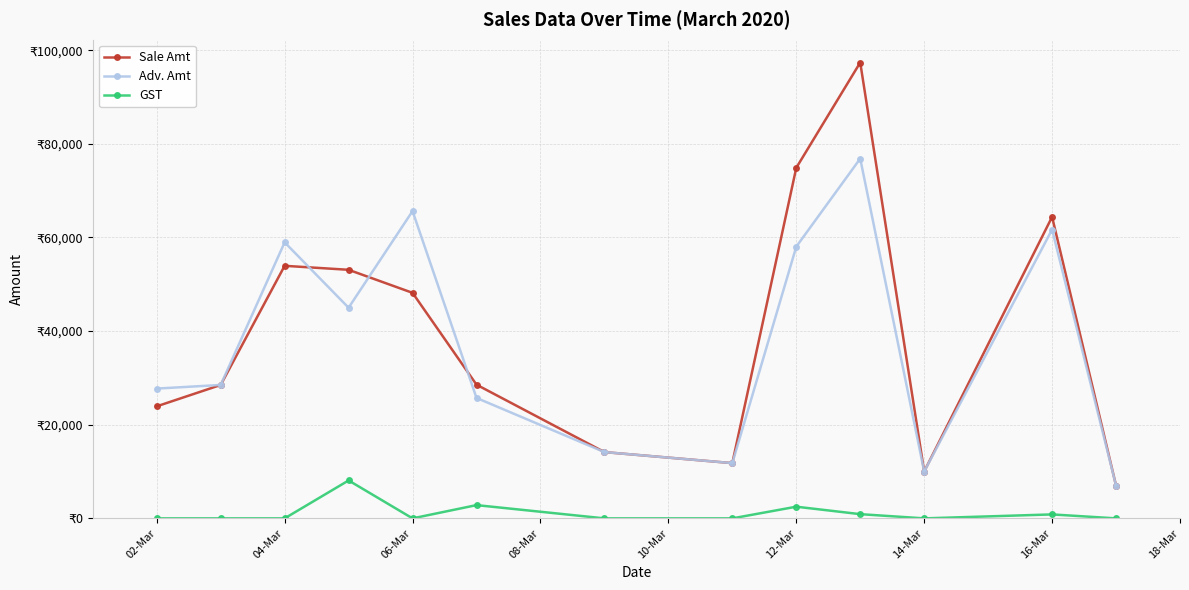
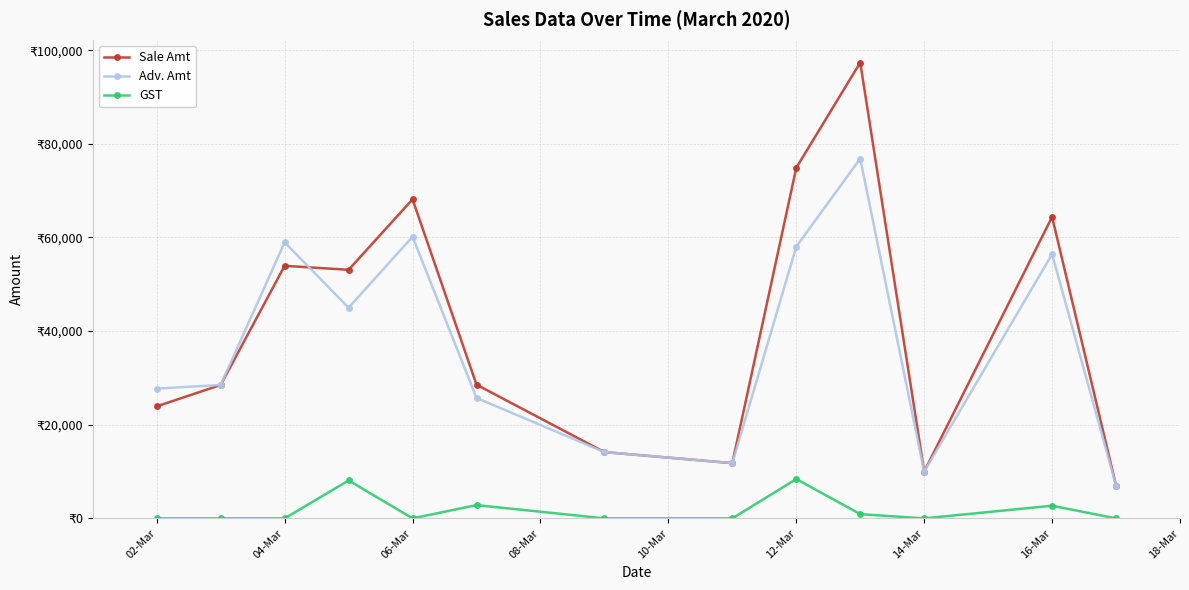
Sale Amt, 06-Mar: ₹48,000 -> ₹68,000
Adv. Amt, 06-Mar: ₹66,000 -> ₹60,000
GST, 12-Mar: ₹2,000 -> ₹8,000
Adv. Amt, 16-Mar: ₹62,000 -> ₹56,000
GST, 16-Mar: ₹1,000 -> ₹3,000
